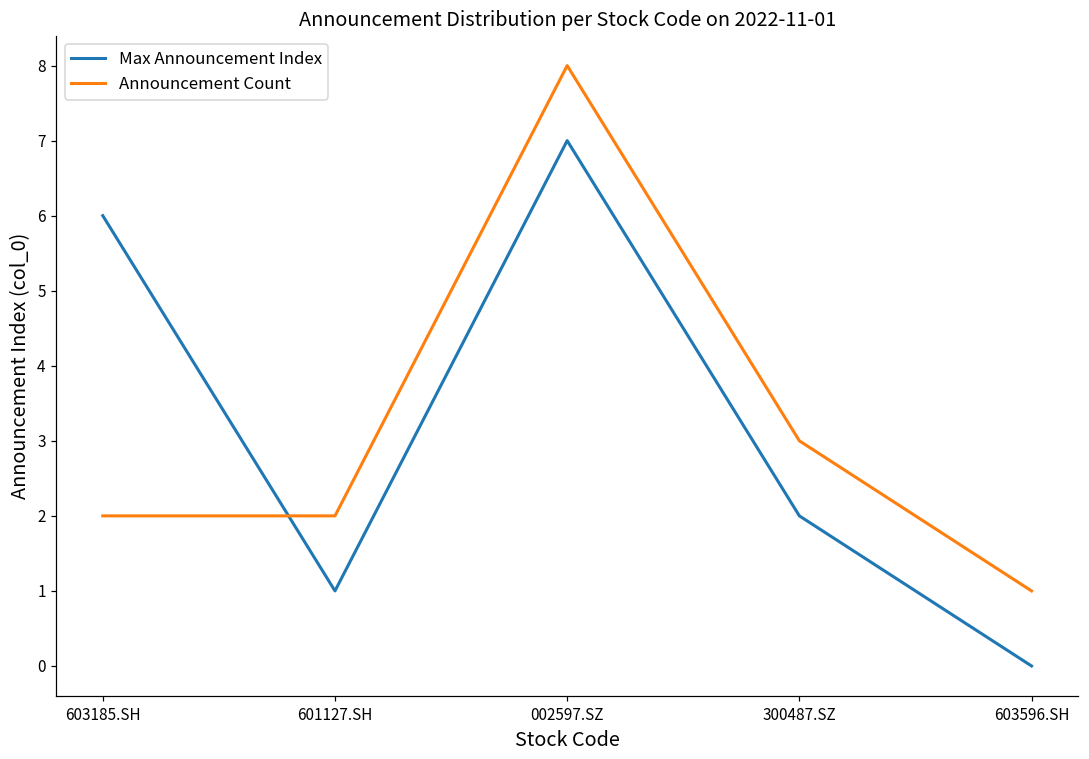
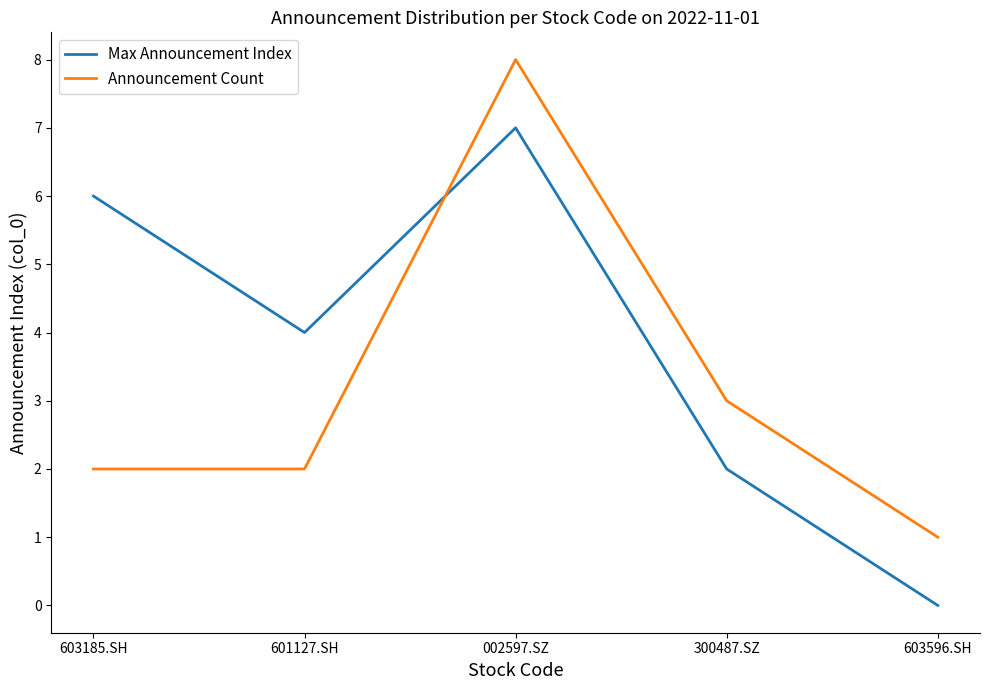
Max Announcement Index, 601127.SH: 1 -> 4
